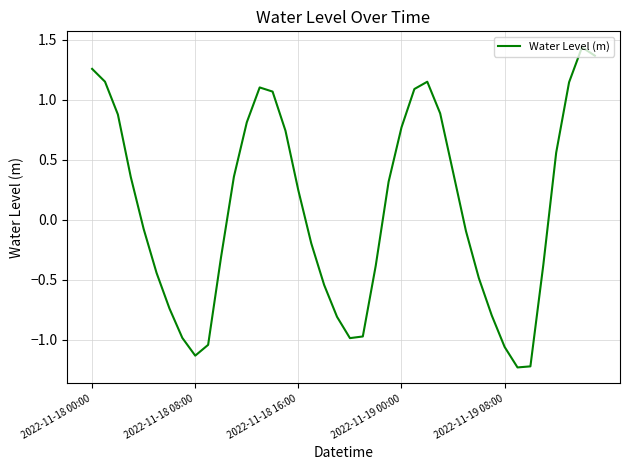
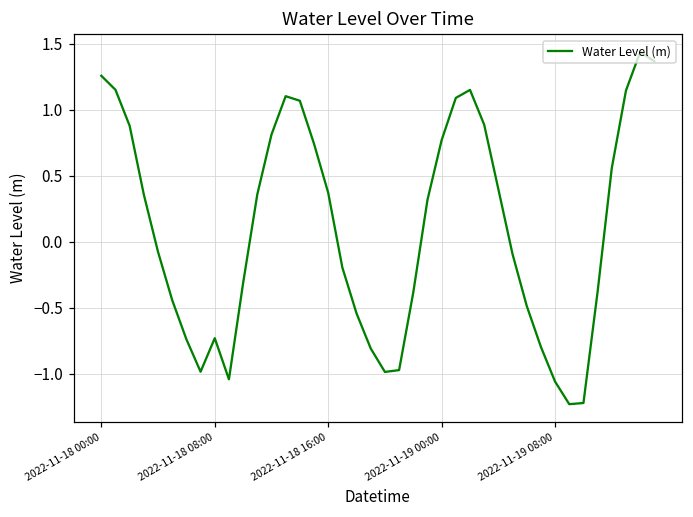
2022-11-18 08:00: -1.13 -> -0.73
2022-11-18 16:00: 0.25 -> 0.37
